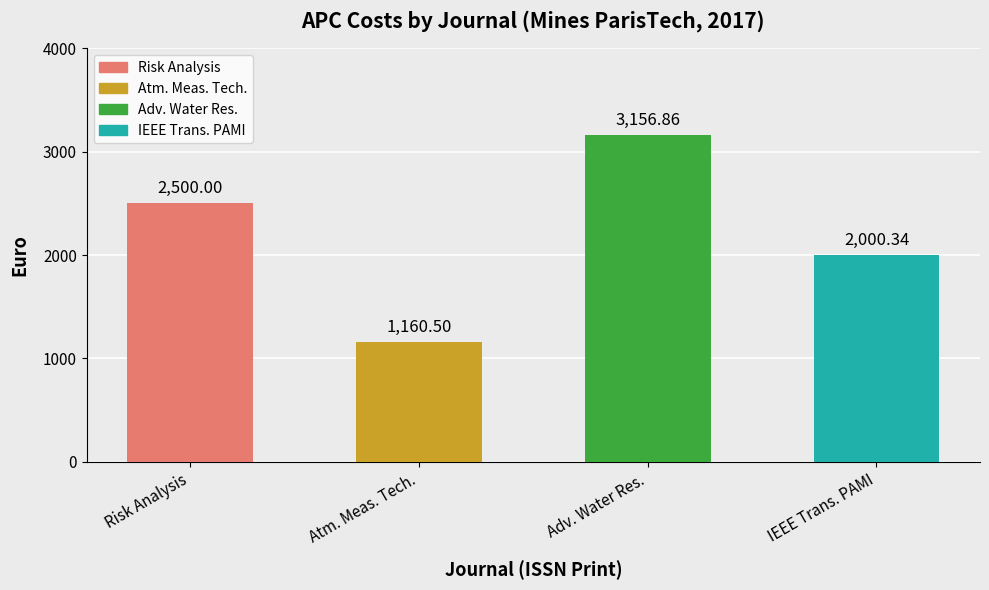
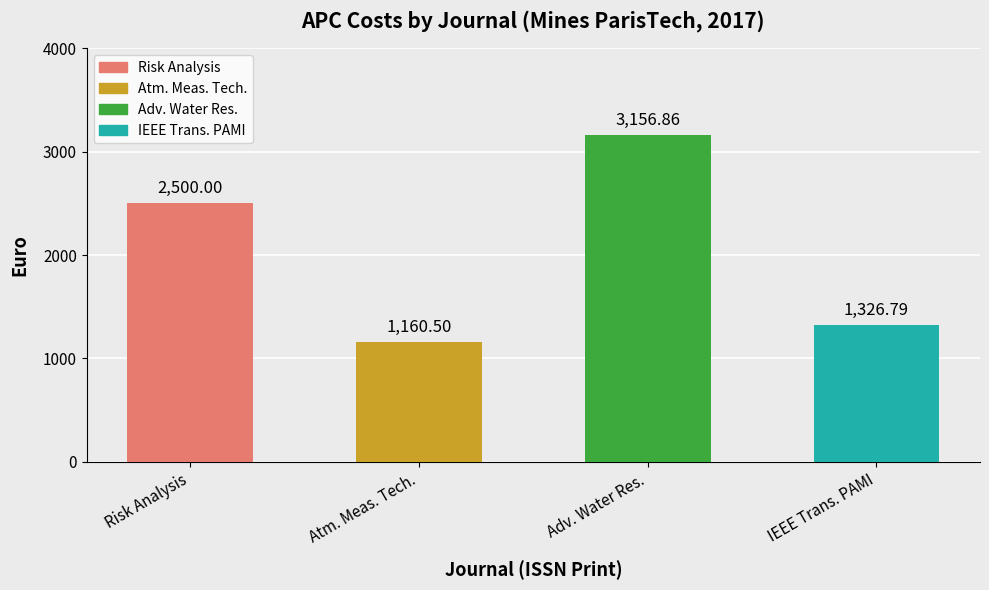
IEEE Trans. PAMI: 2,000.34 -> 1,326.79
